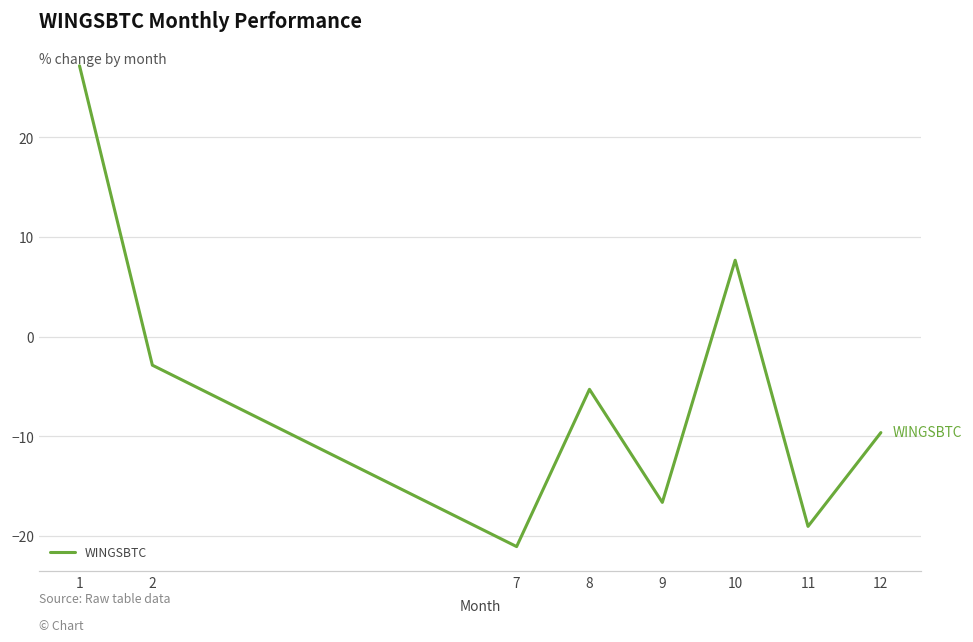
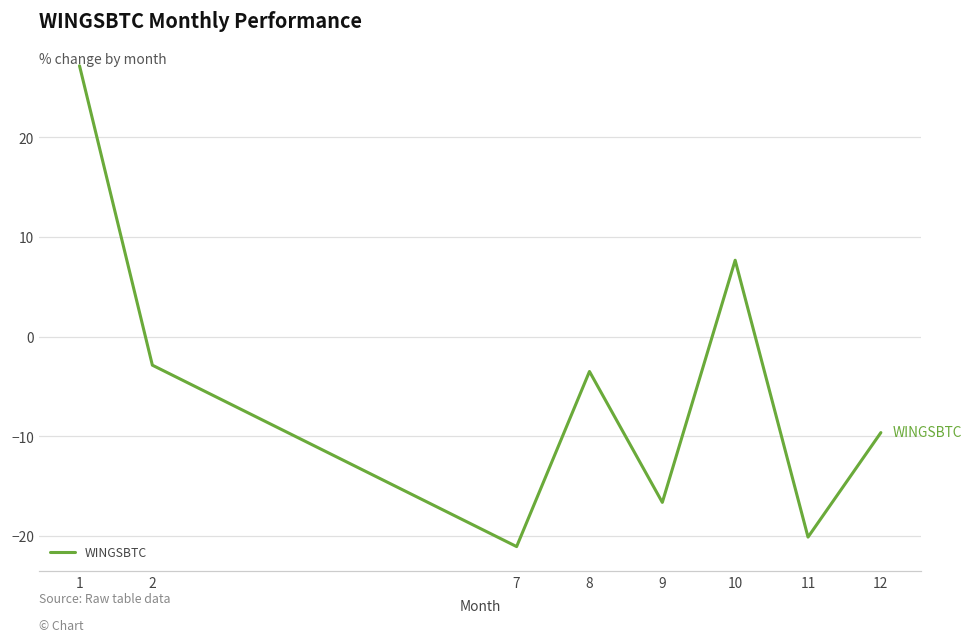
8: -5 -> -3
11: -19 -> -20
